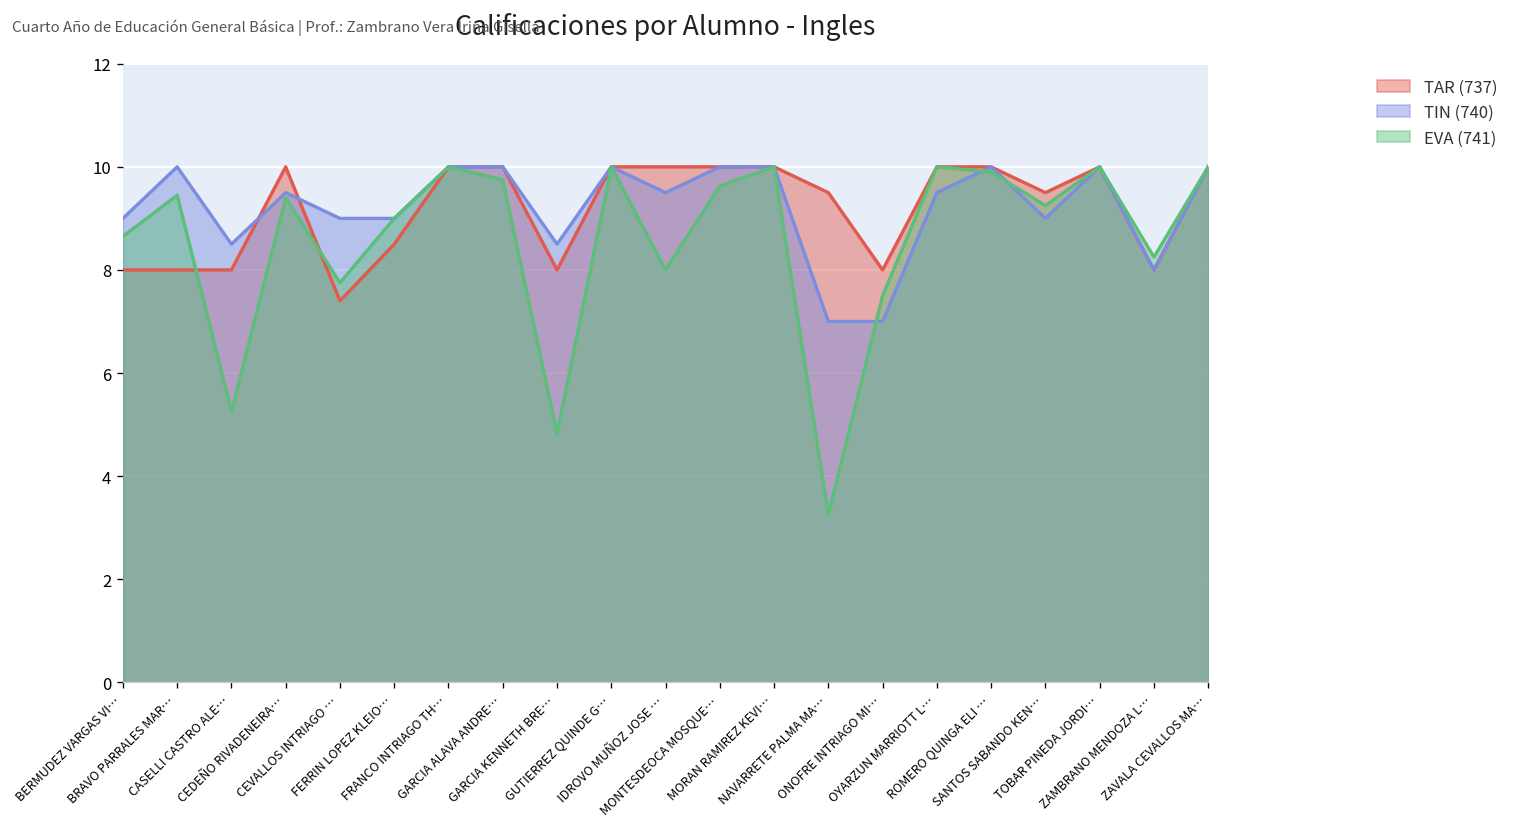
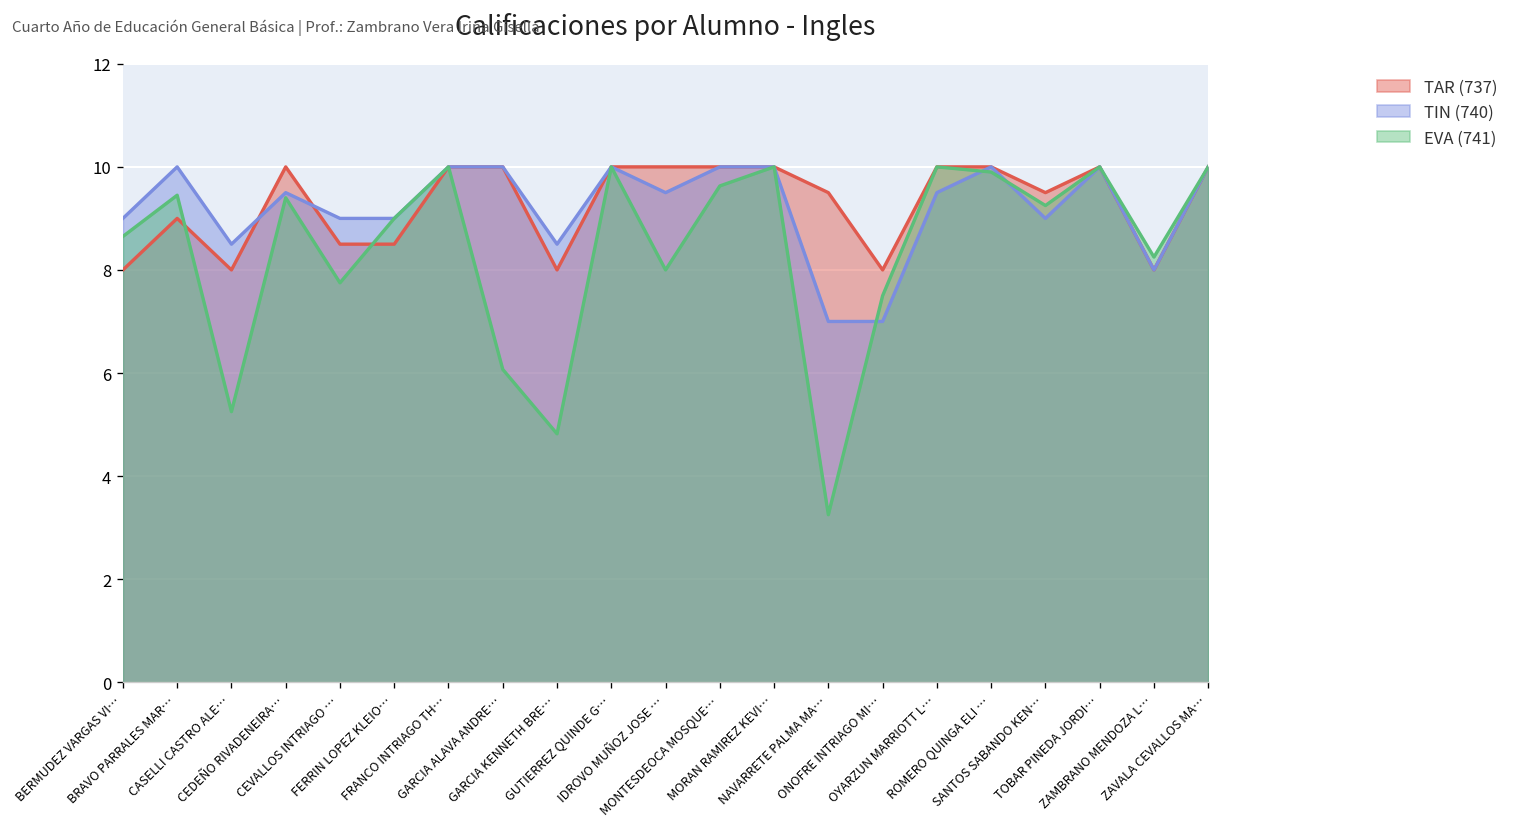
TAR (737), BRAVO PARRALES MAR…: 8 -> 9
TAR (737), CEVALLOS INTRIAGO …: 7.4 -> 8.5
EVA (741), GARCIA ALAVA ANDRE…: 9.8 -> 6.1
